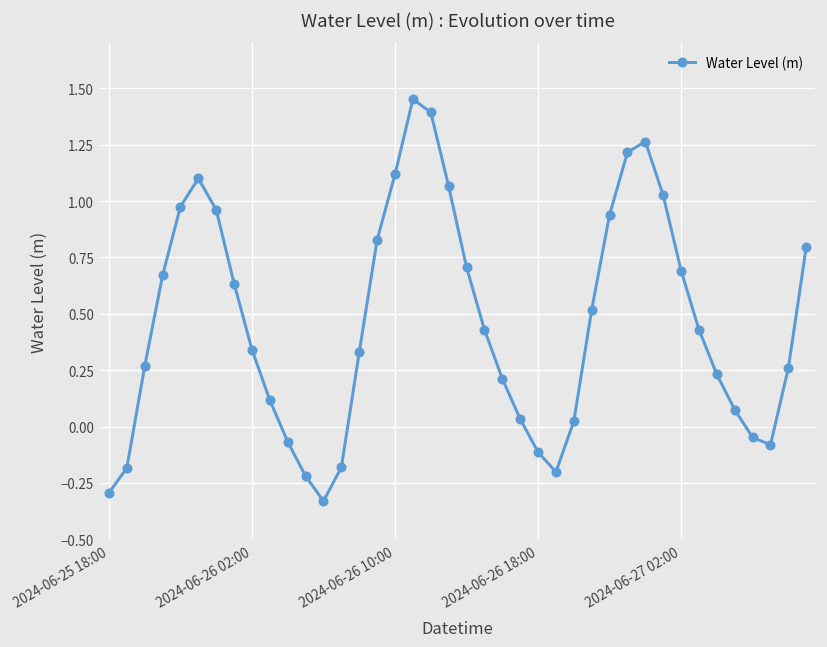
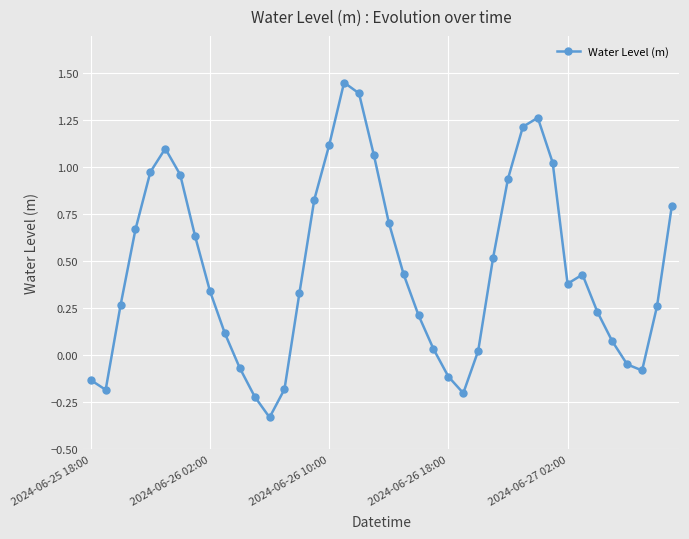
2024-06-25 18:00: -0.29 -> -0.13
2024-06-27 02:00: 0.69 -> 0.38
